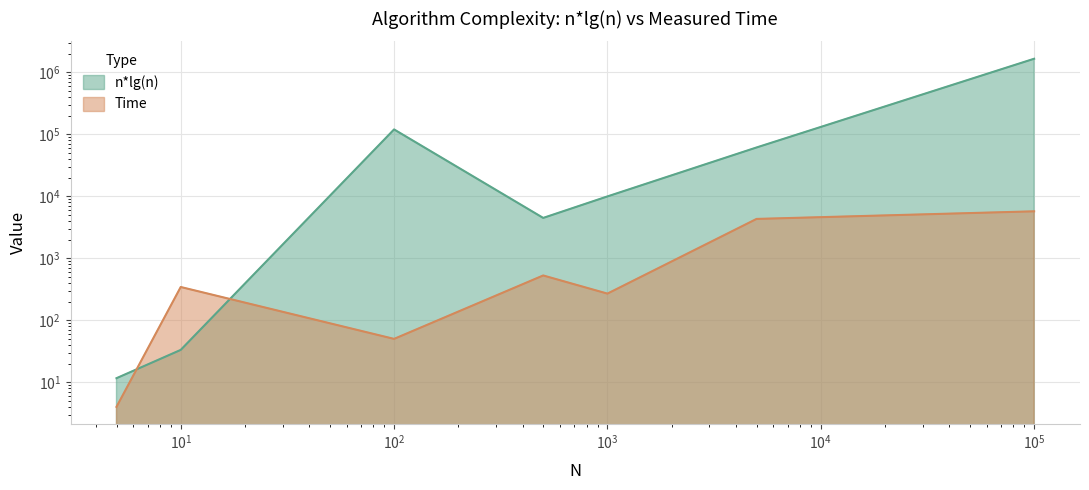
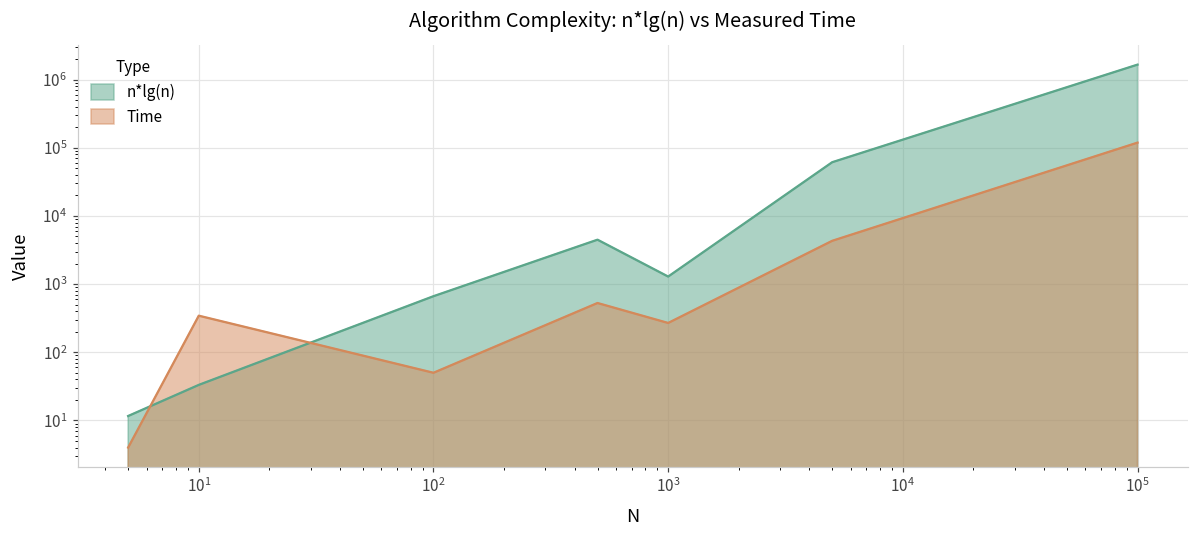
n*lg(n), 10^2: 120000 -> 700
n*lg(n), 10^3: 10000 -> 1300
Time, 10^5: 6000 -> 120000
